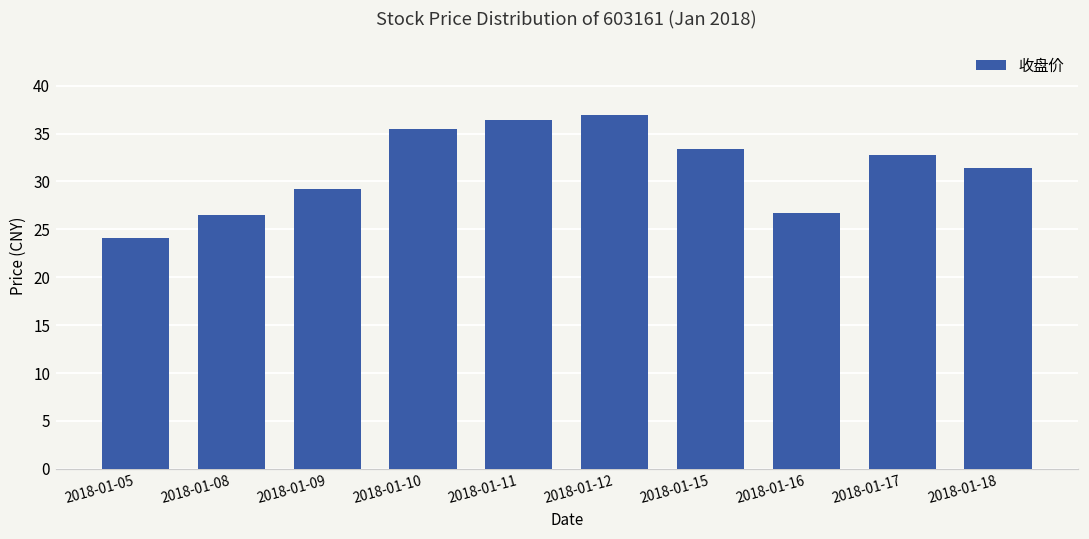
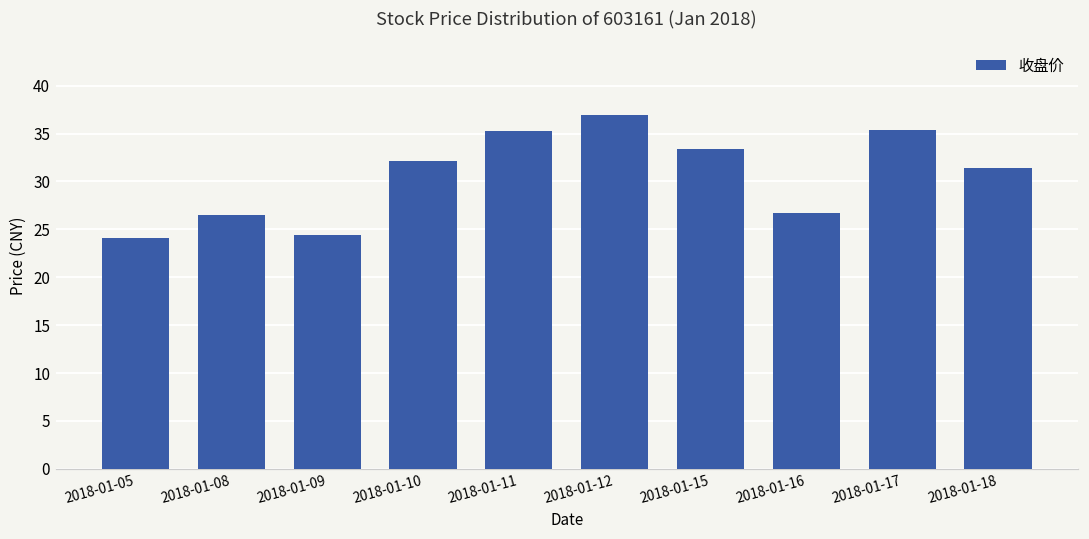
2018-01-09: 29 -> 24
2018-01-10: 36 -> 32
2018-01-11: 36 -> 35
2018-01-17: 33 -> 35
